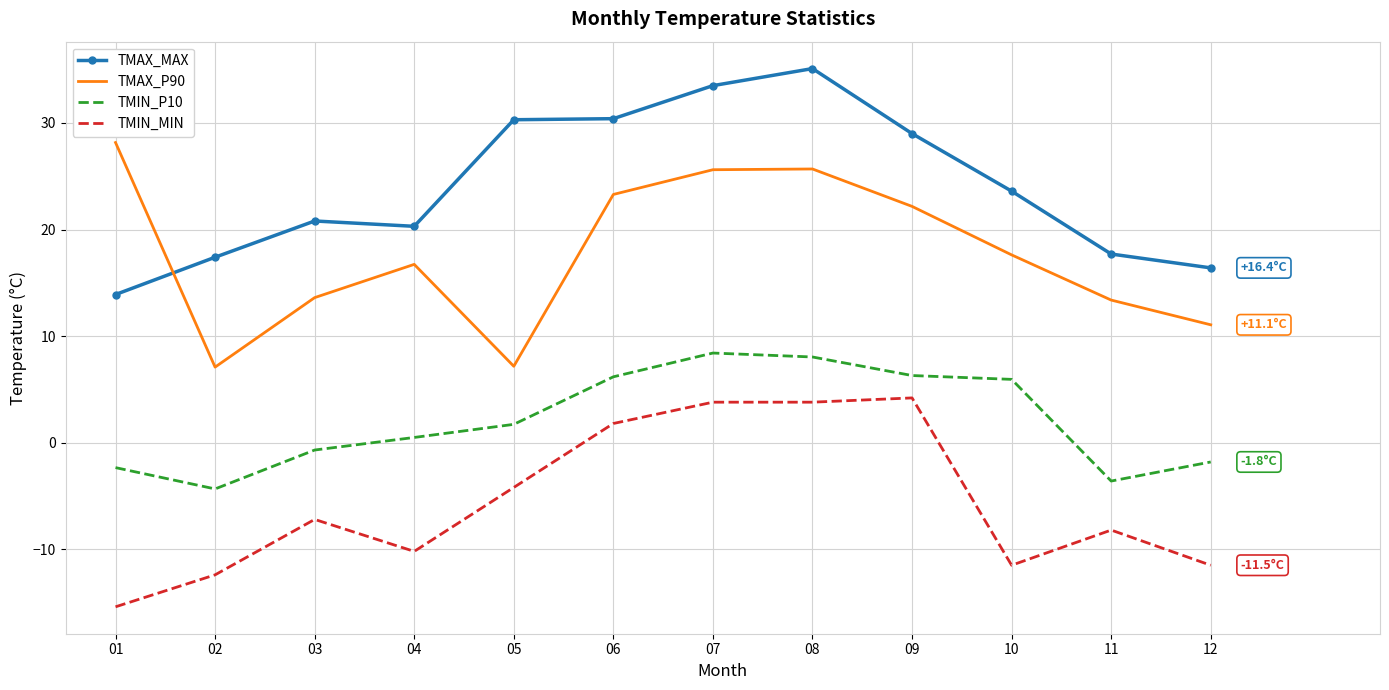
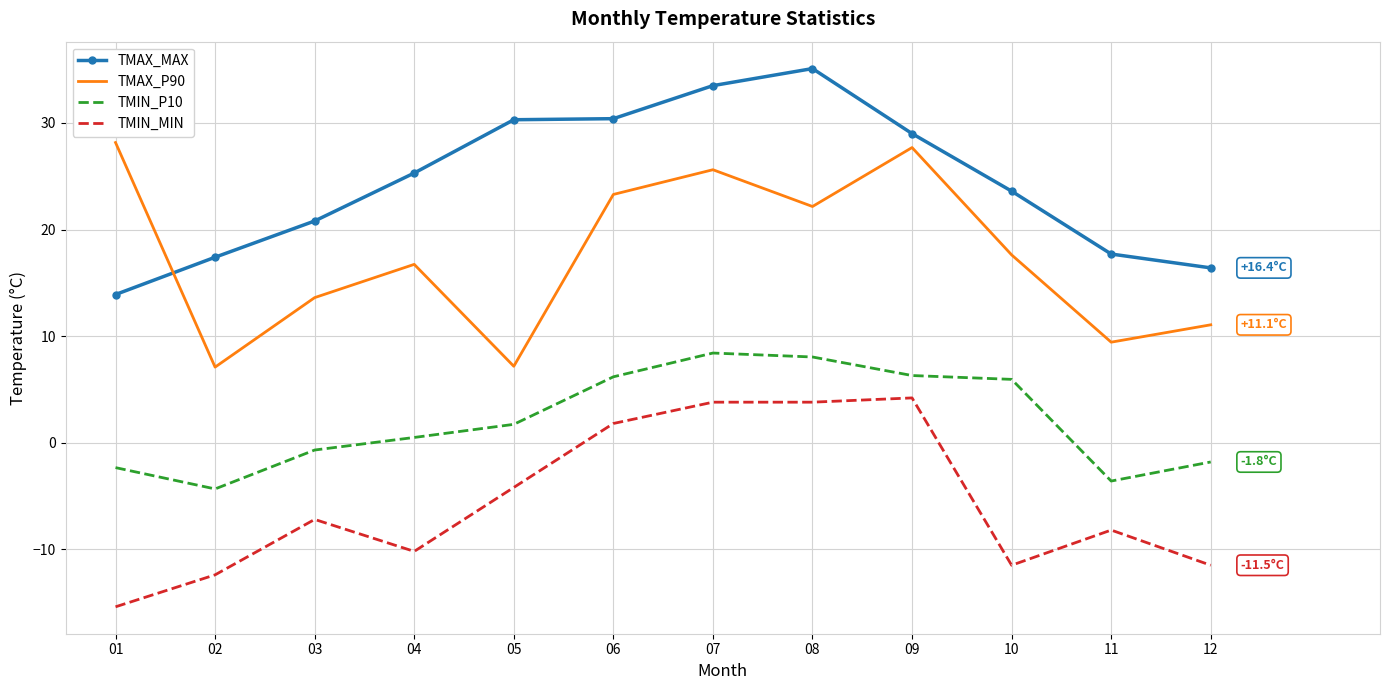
TMAX_MAX, 04: 20.3 -> 25.3
TMAX_P90, 08: 25.7 -> 22.2
TMAX_P90, 09: 22.2 -> 27.7
TMAX_P90, 11: 13.4 -> 9.4
